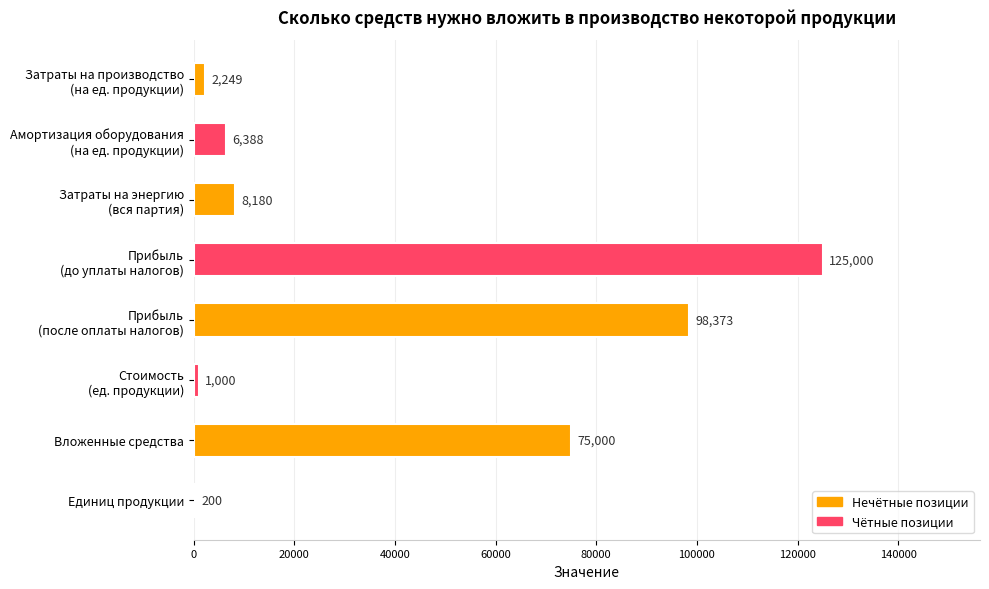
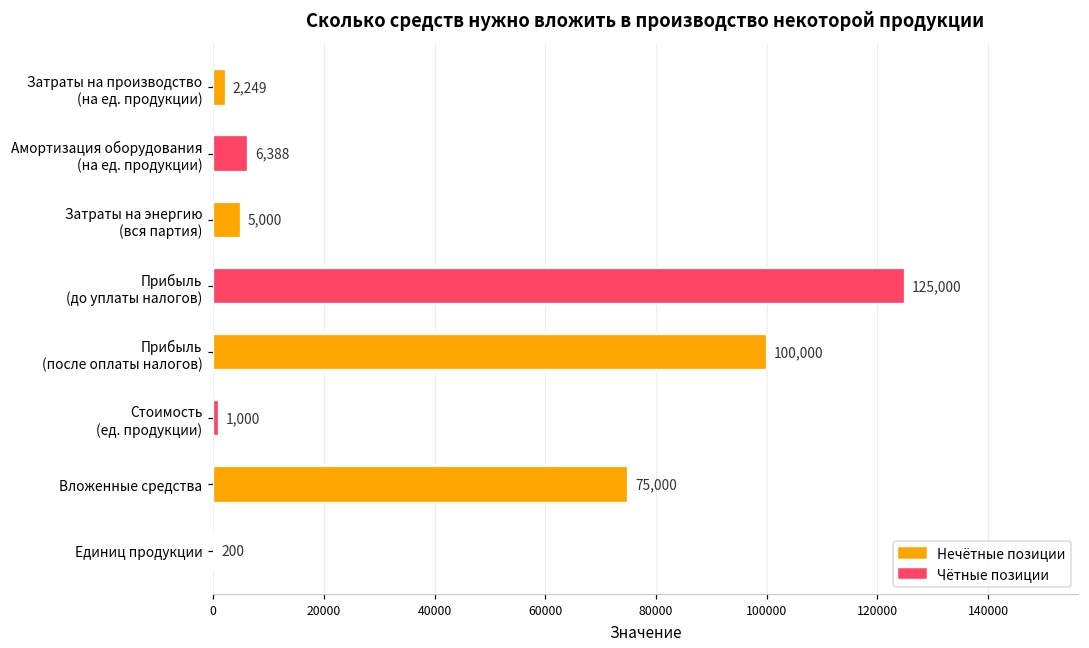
Затраты на энергию (вся партия): 8,180 -> 5,000
Прибыль (после оплаты налогов): 98,373 -> 100,000
